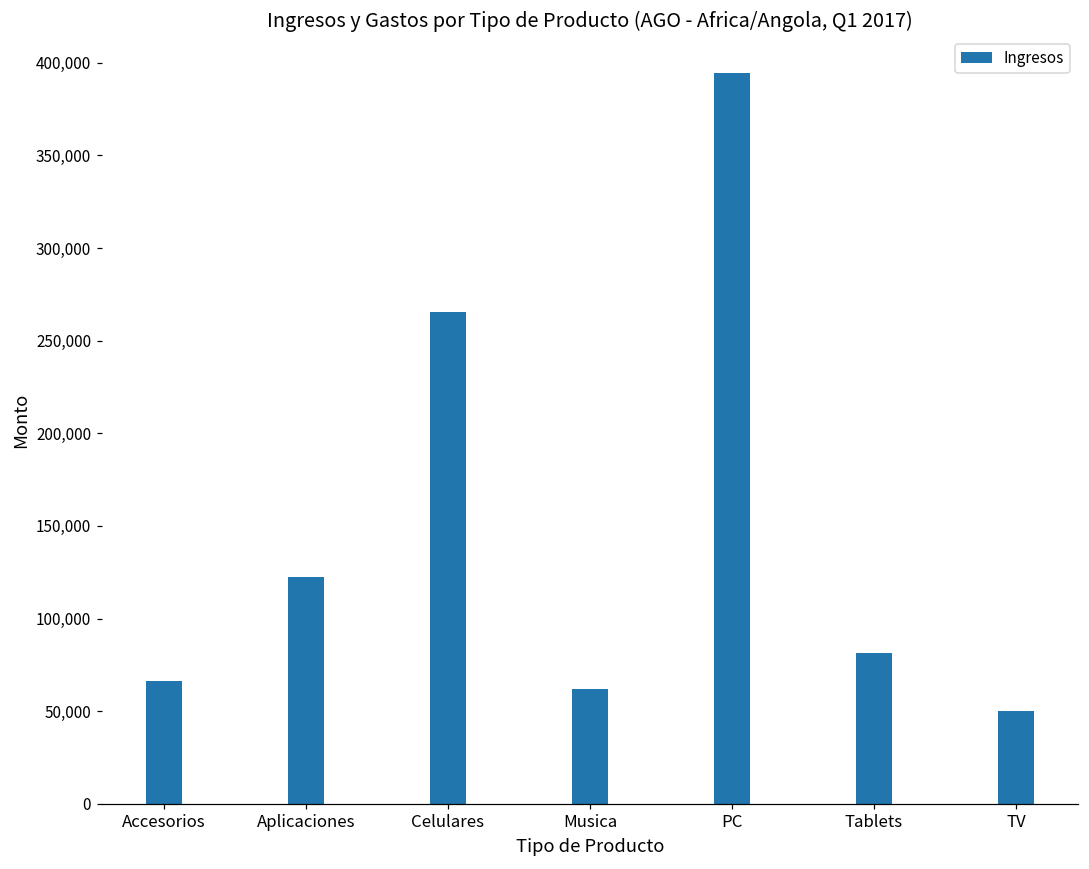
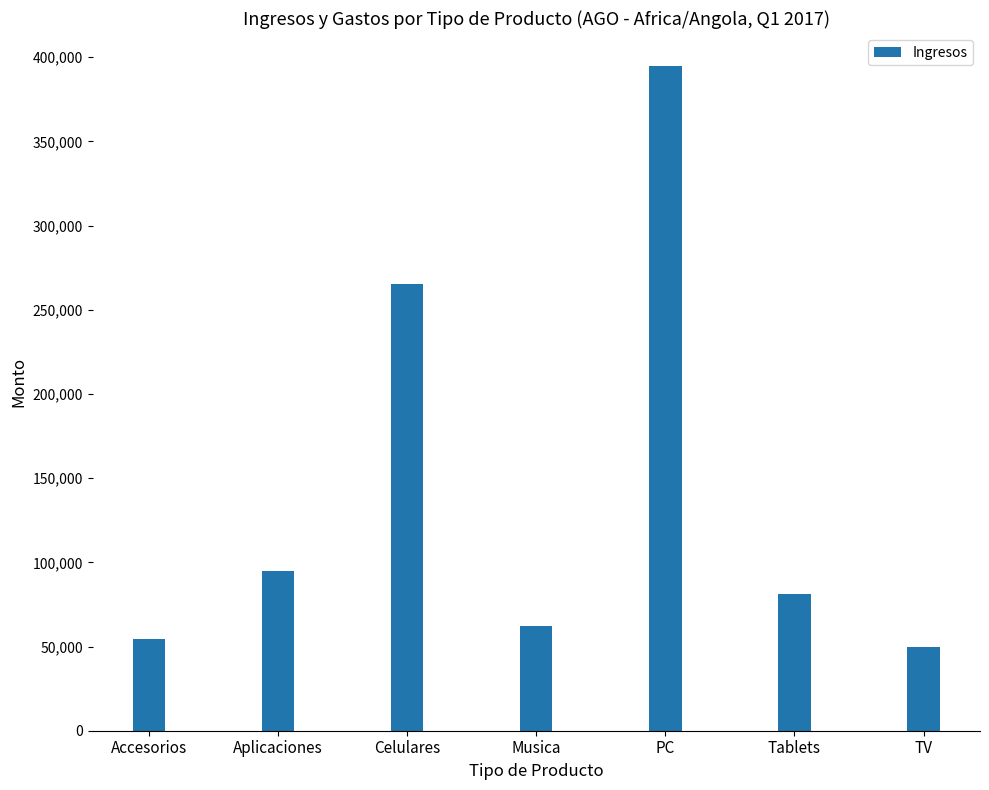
Accesorios: 66,000 -> 55,000
Aplicaciones: 122,000 -> 95,000
